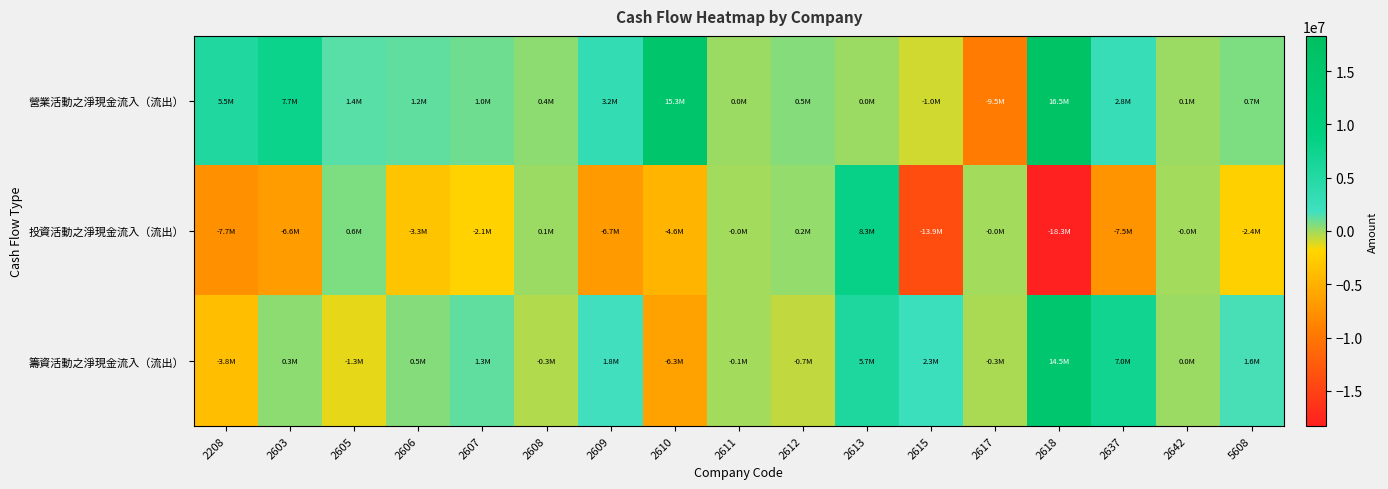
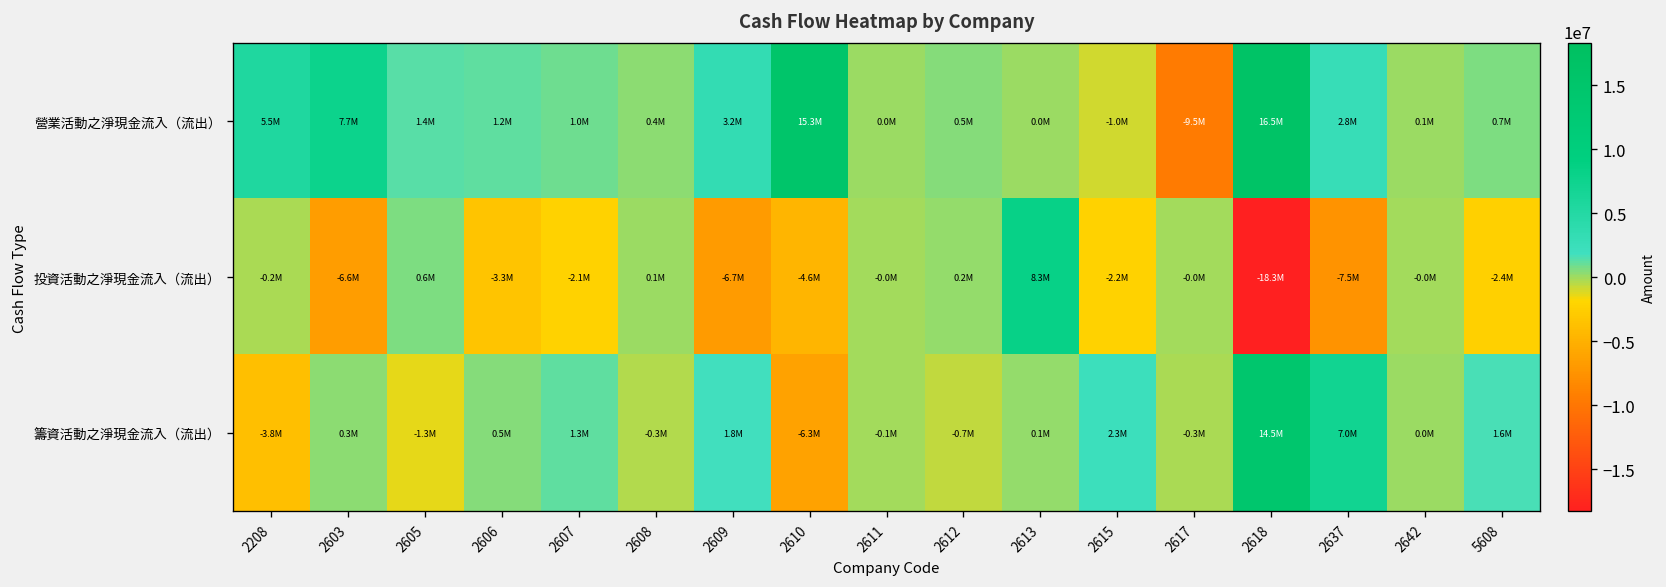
投資活動之淨現金流入（流出）, 2208: -7.7M -> -0.2M
投資活動之淨現金流入（流出）, 2615: -13.9M -> -2.2M
籌資活動之淨現金流入（流出）, 2613: 5.7M -> 0.1M
